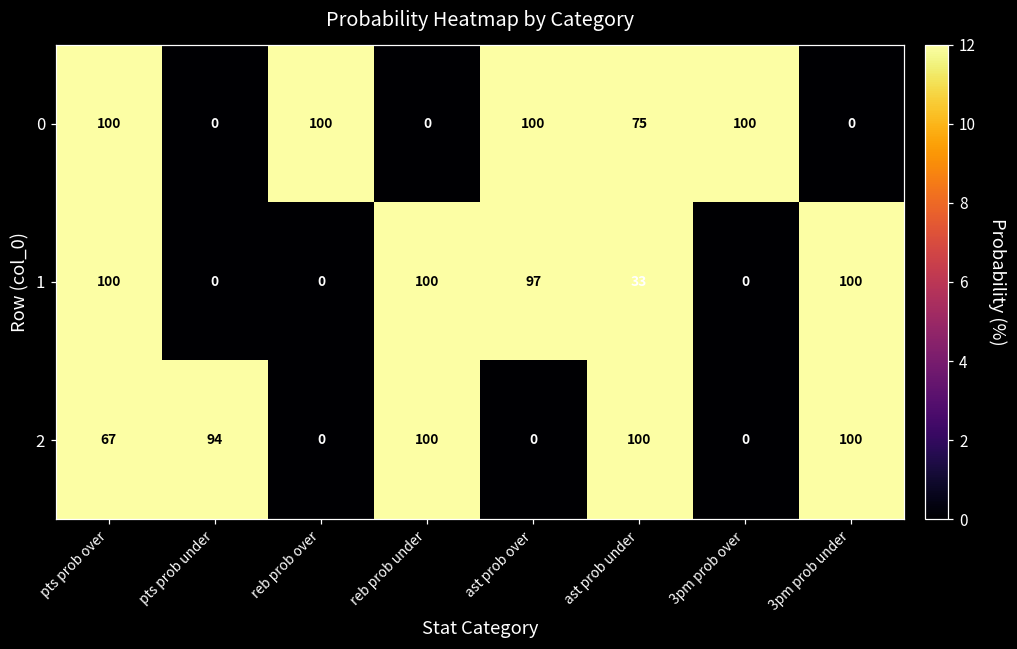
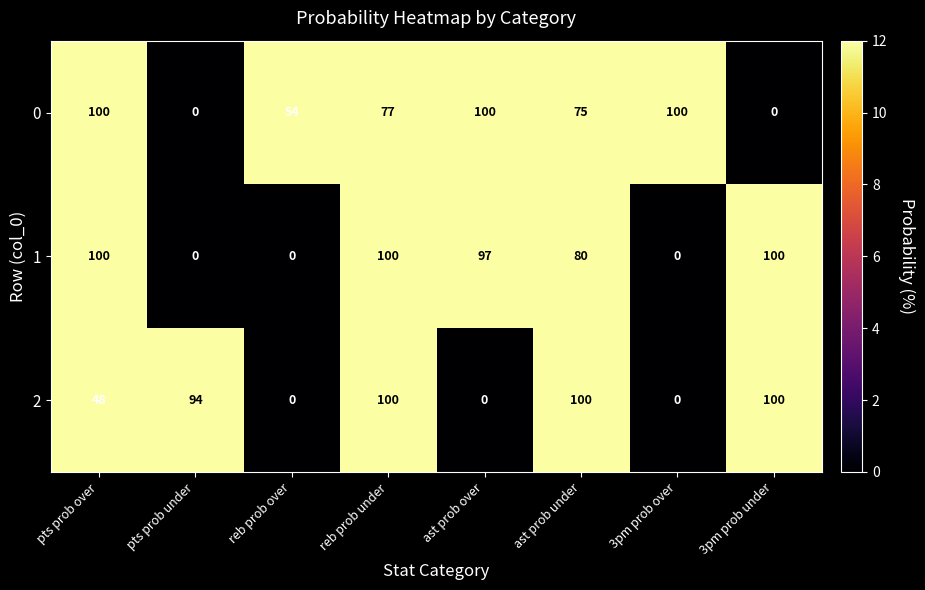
0, reb prob over: 100 -> 54
0, reb prob under: 0 -> 77
1, ast prob under: 33 -> 80
2, pts prob over: 67 -> 48
